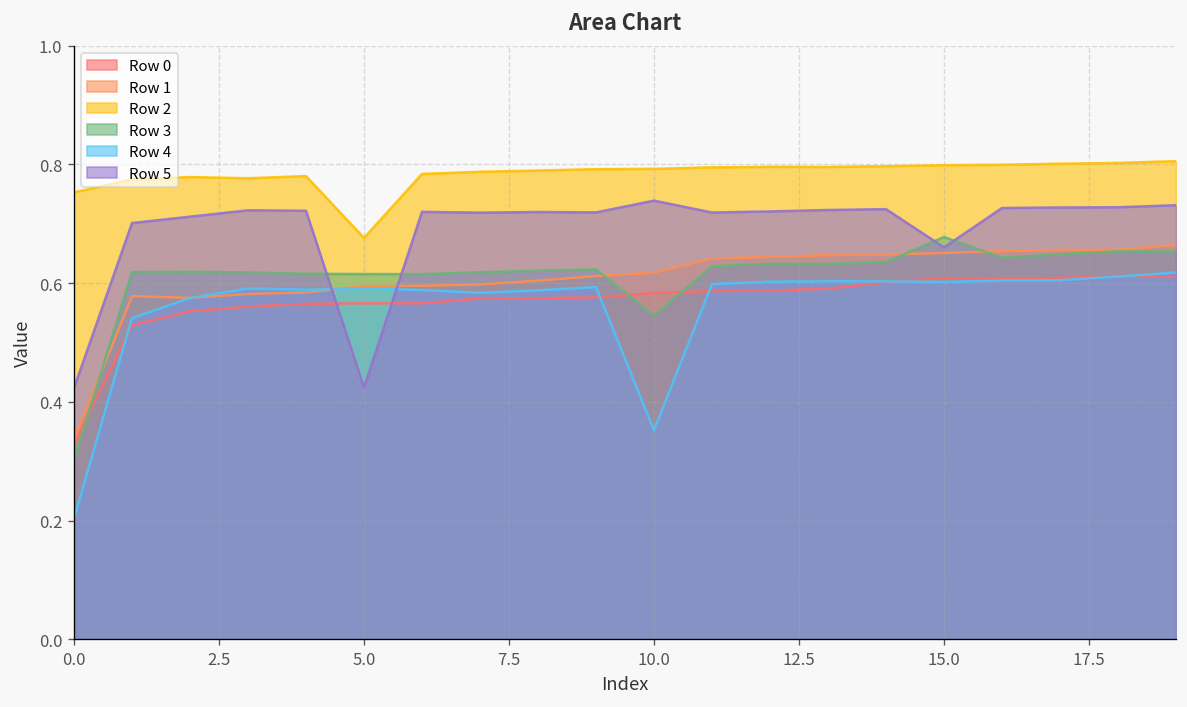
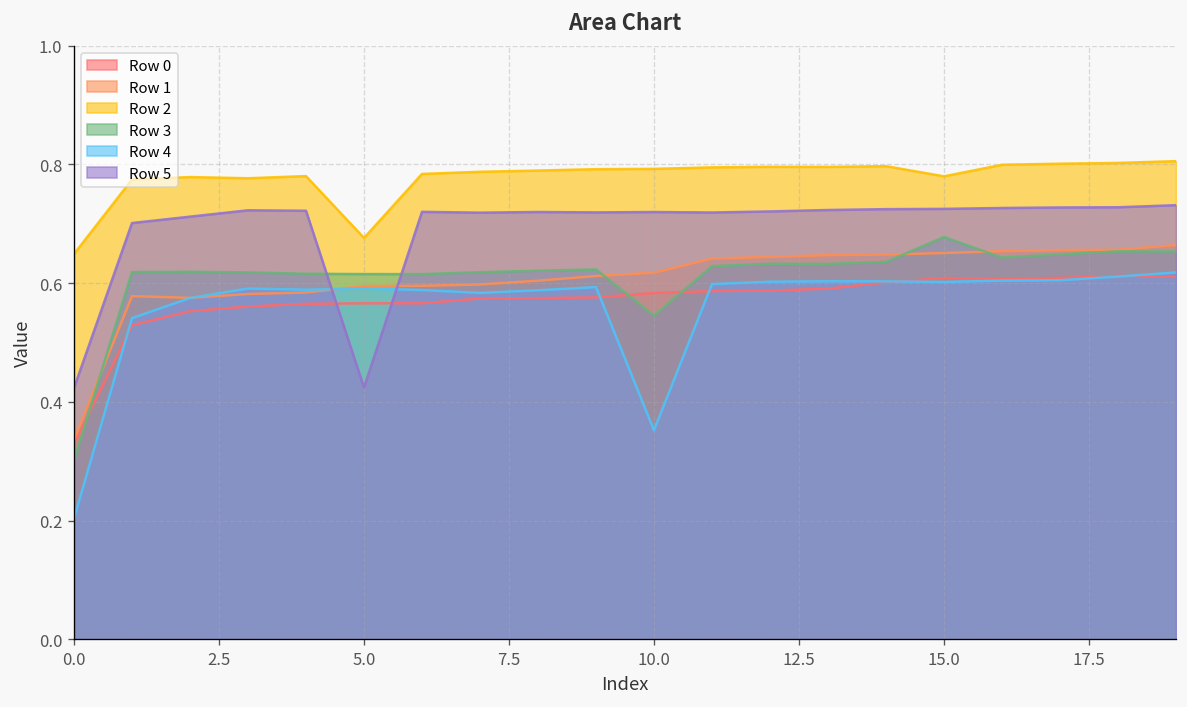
Row 2, 0.0: 0.75 -> 0.65
Row 5, 10.0: 0.74 -> 0.72
Row 2, 15.0: 0.80 -> 0.78
Row 5, 15.0: 0.66 -> 0.73
